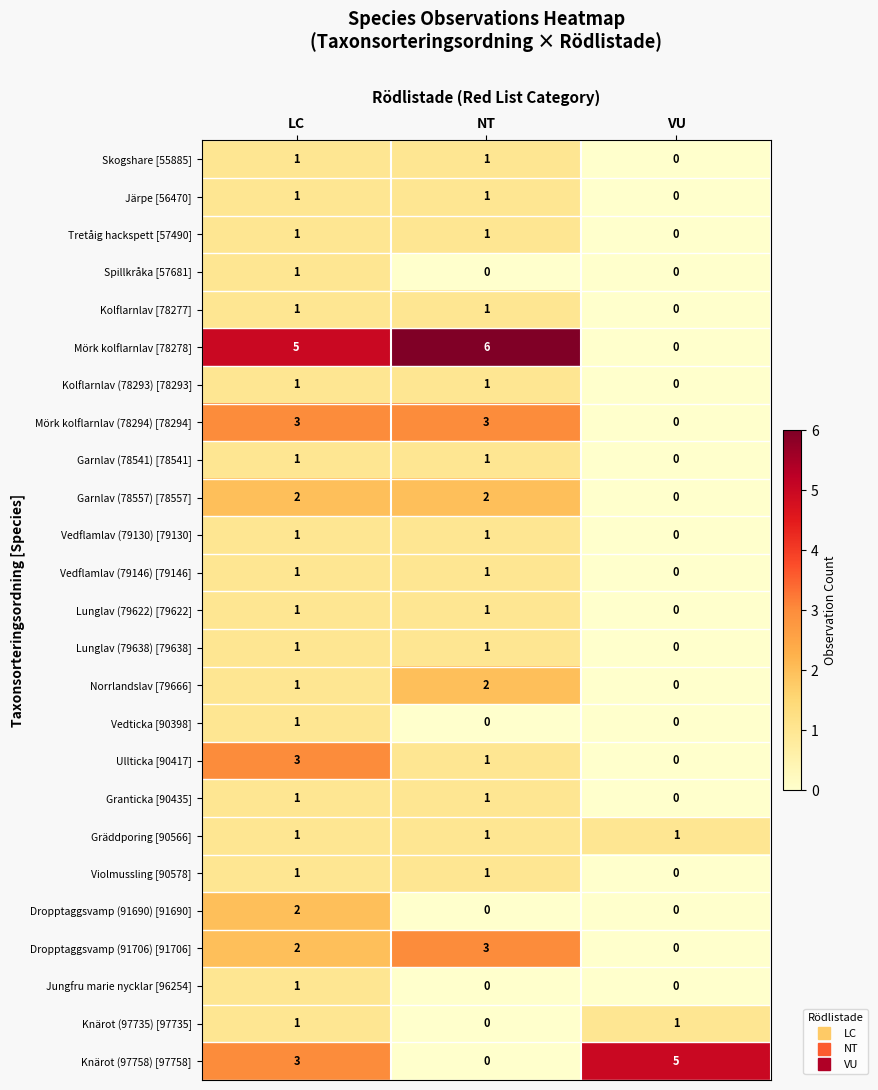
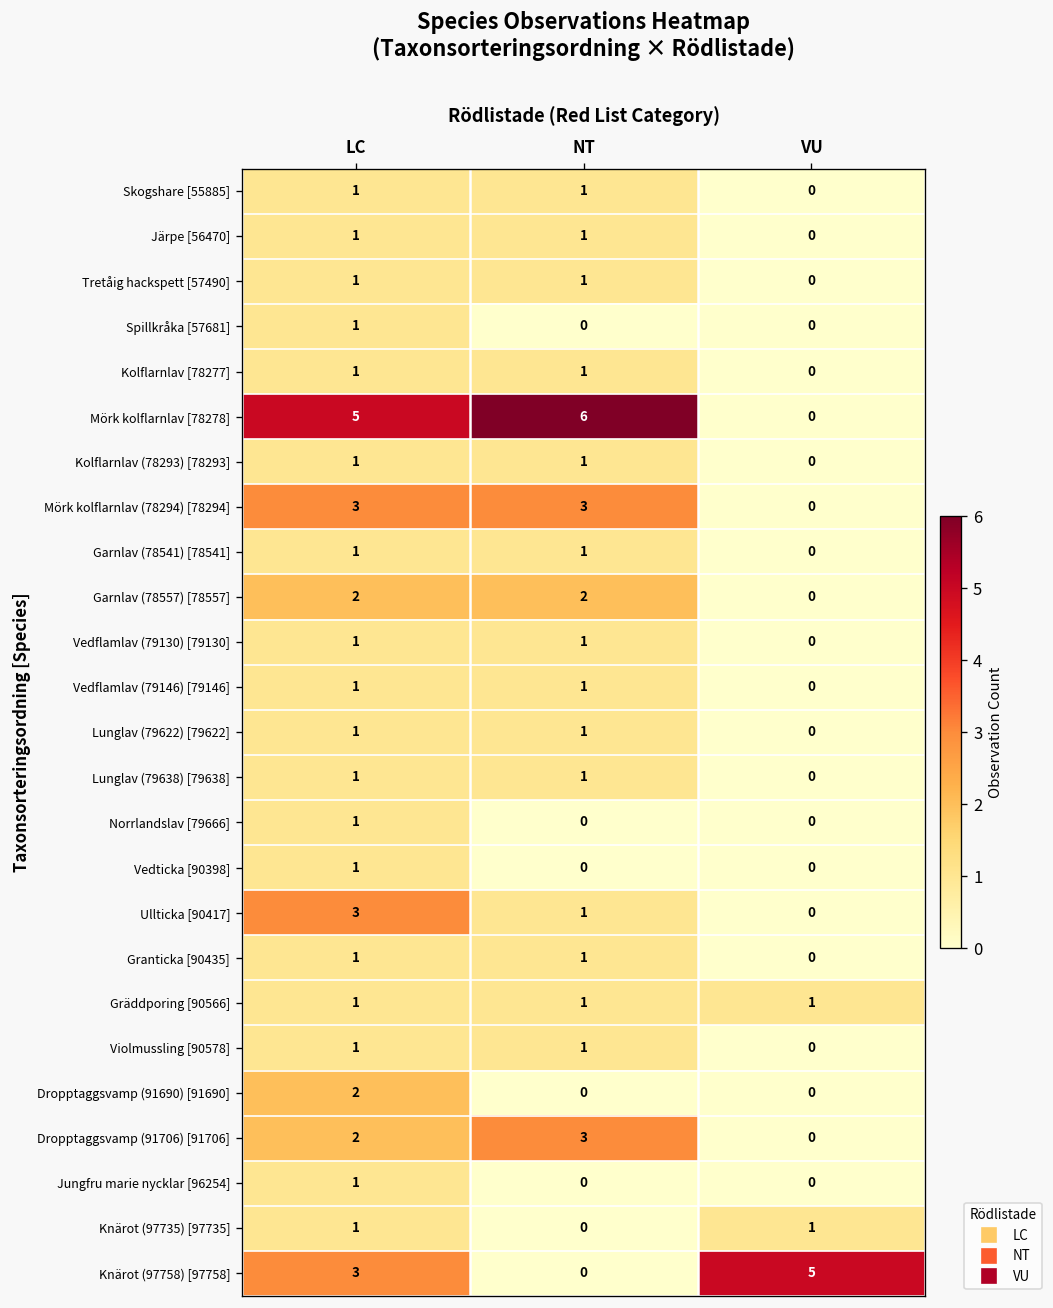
Norrlandslav [79666], NT: 2 -> 0
